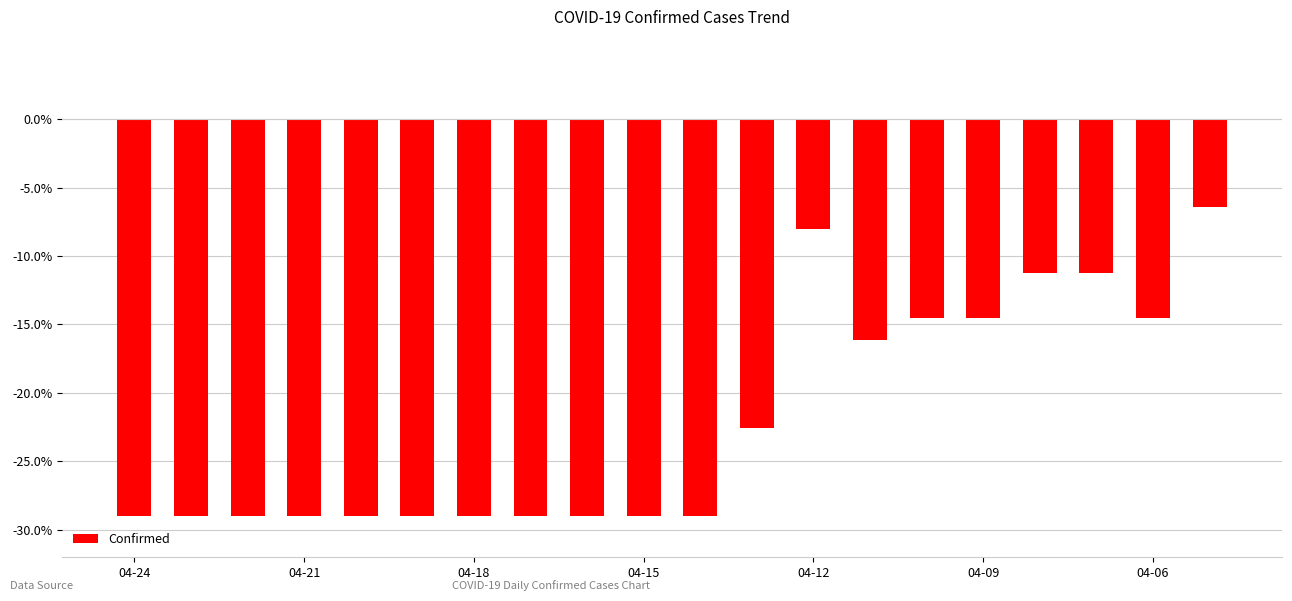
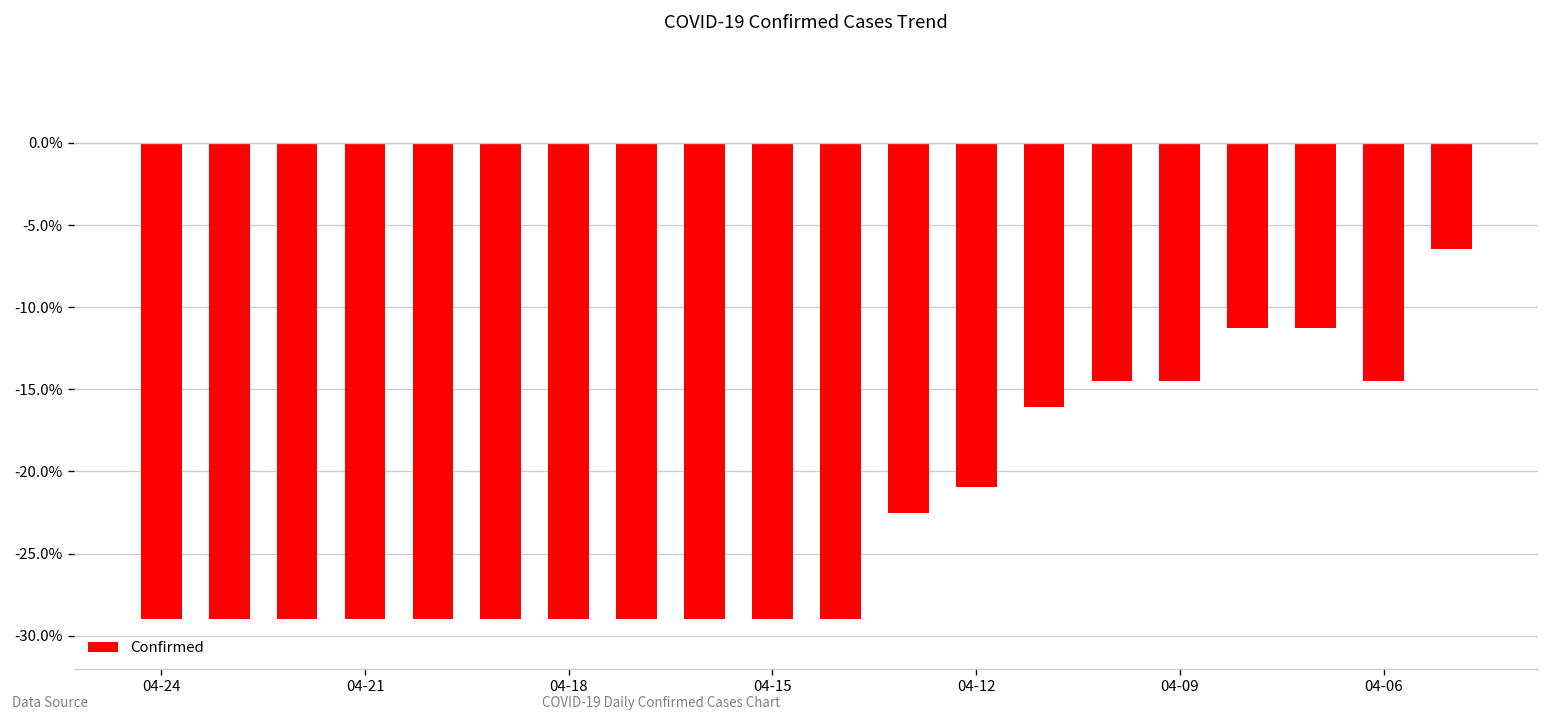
04-12: -8.1% -> -20.9%
